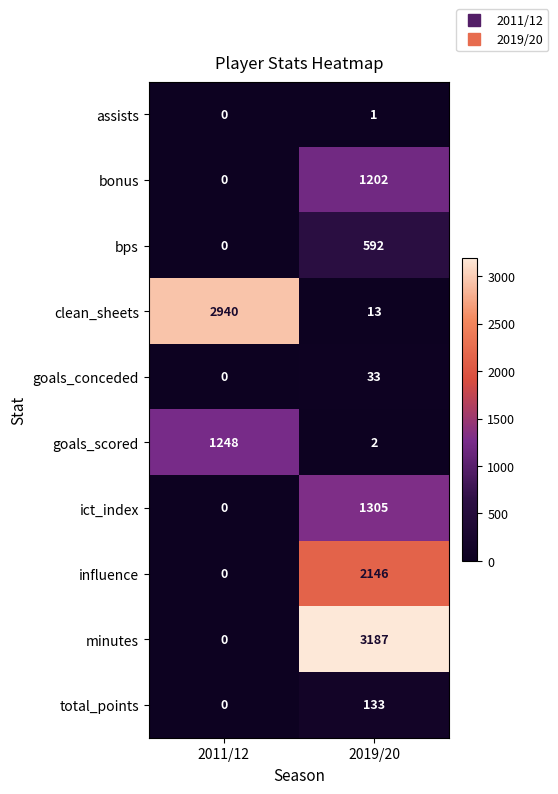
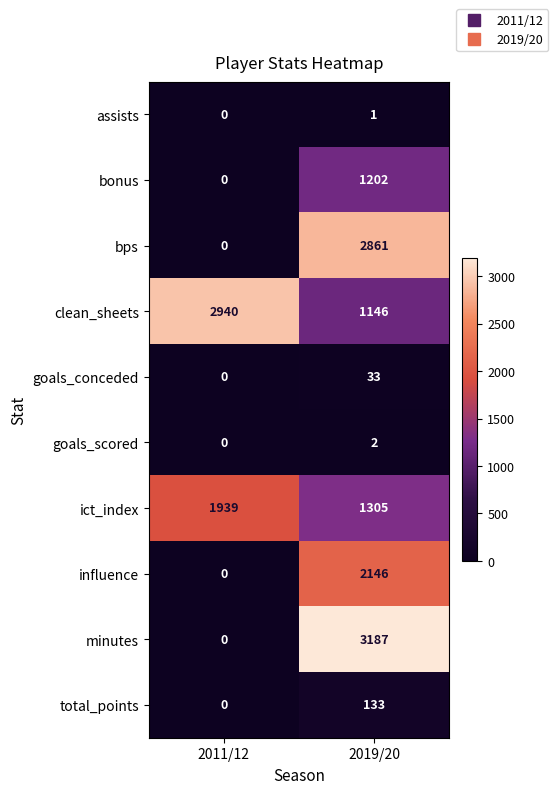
bps, 2019/20: 592 -> 2861
clean_sheets, 2019/20: 13 -> 1146
goals_scored, 2011/12: 1248 -> 0
ict_index, 2011/12: 0 -> 1939
